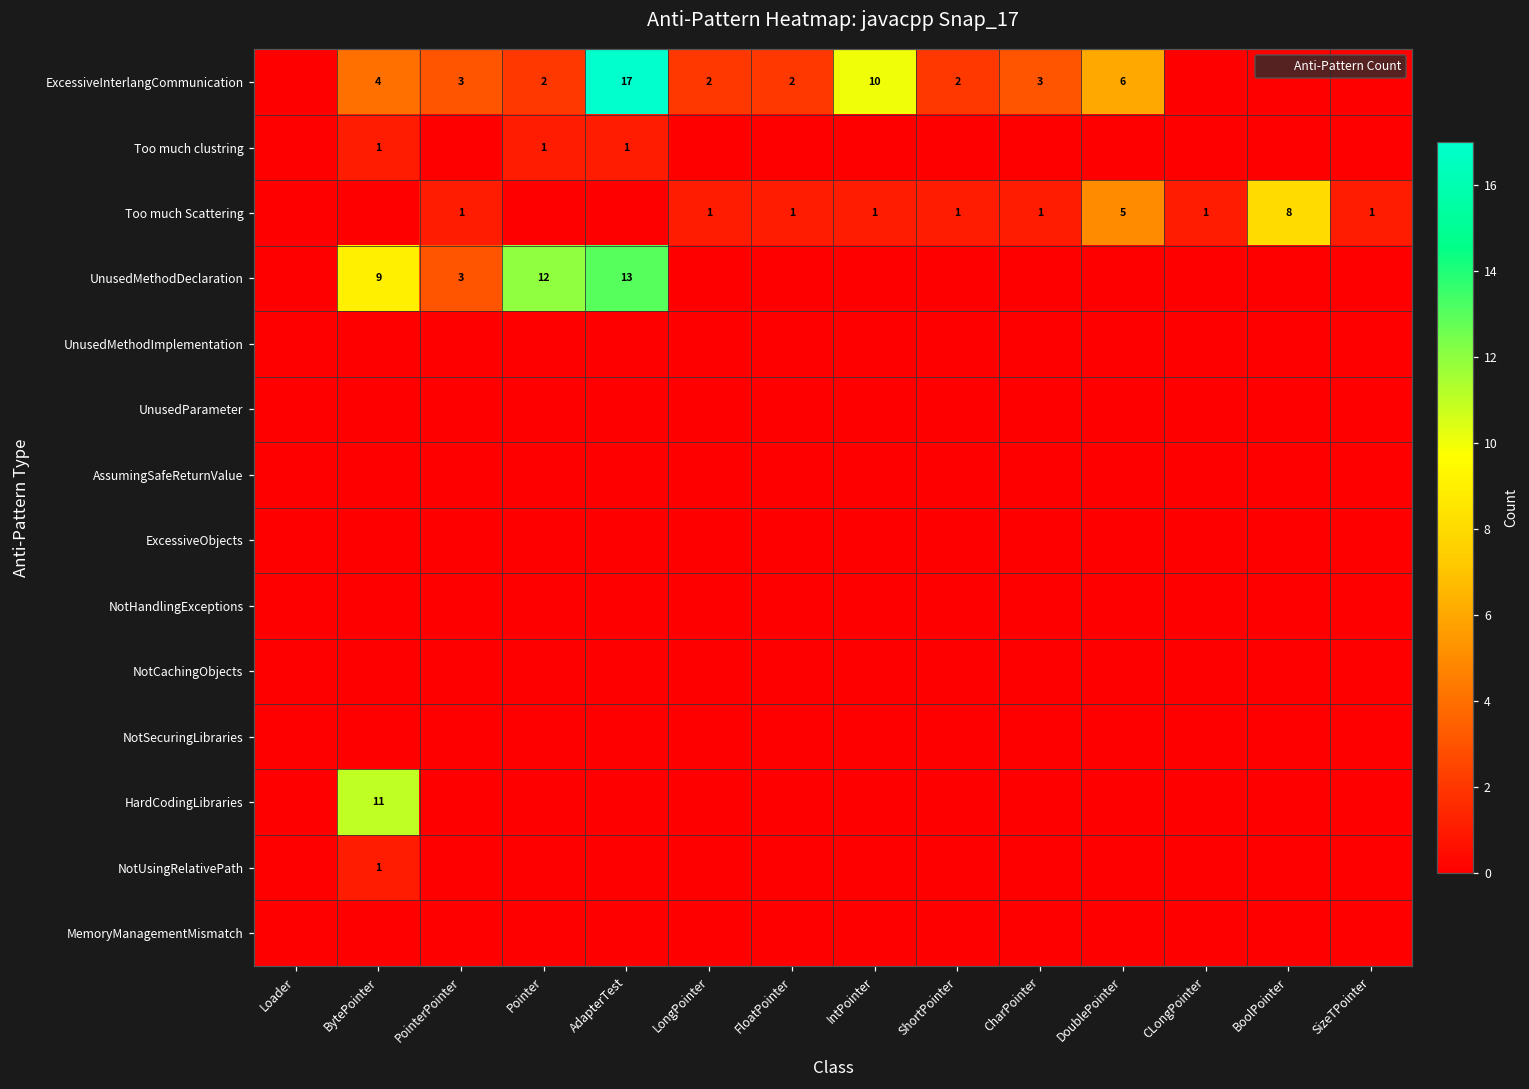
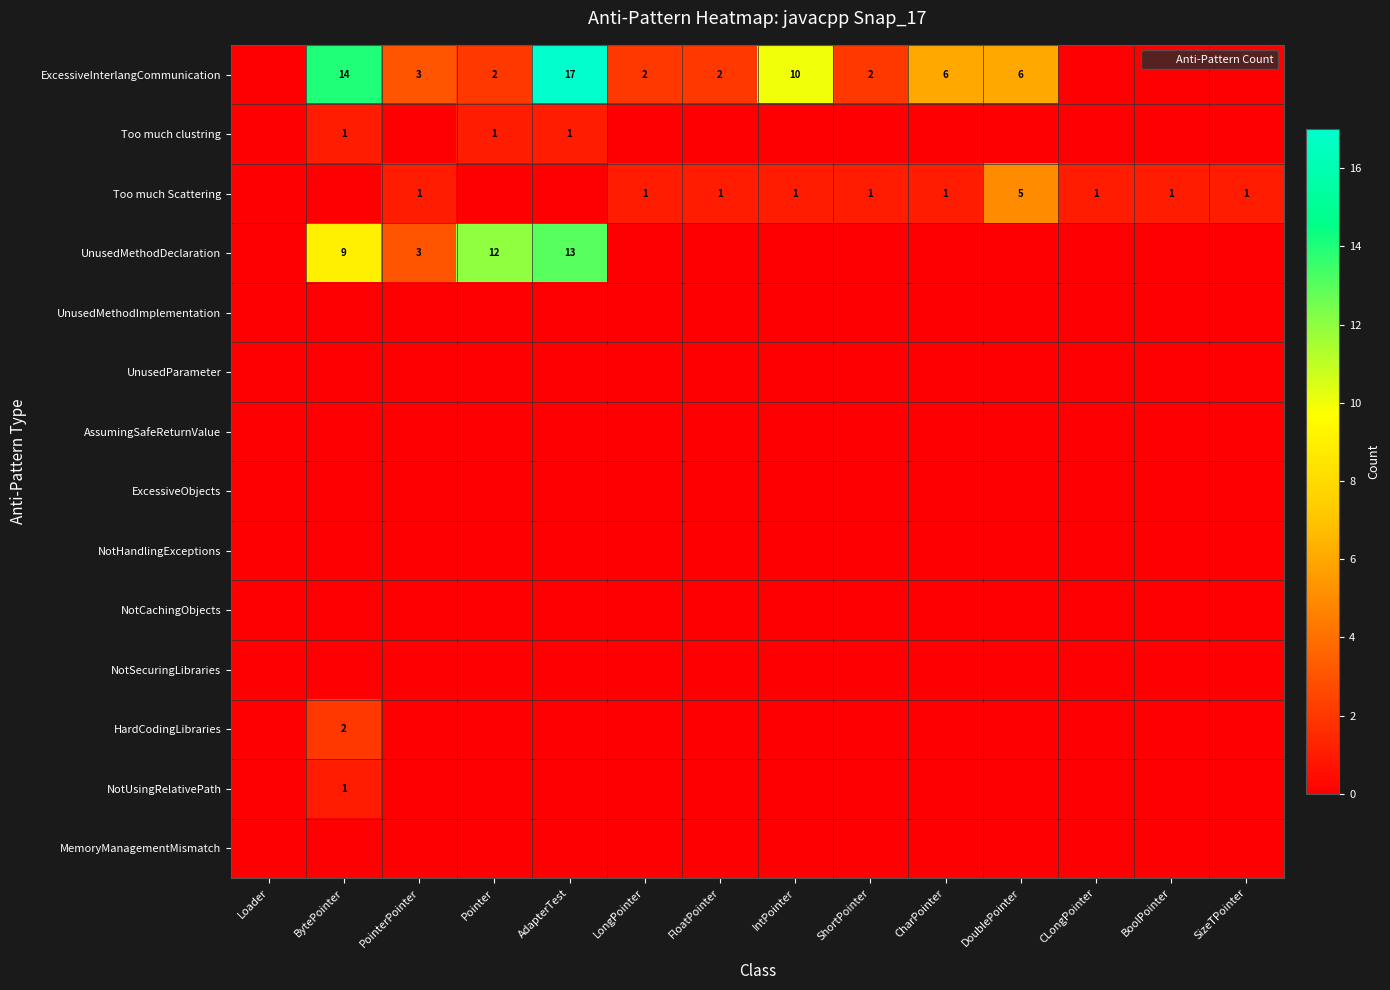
ExcessiveInterlangCommunication, BytePointer: 4 -> 14
ExcessiveInterlangCommunication, CharPointer: 3 -> 6
Too much Scattering, BoolPointer: 8 -> 1
HardCodingLibraries, BytePointer: 11 -> 2
